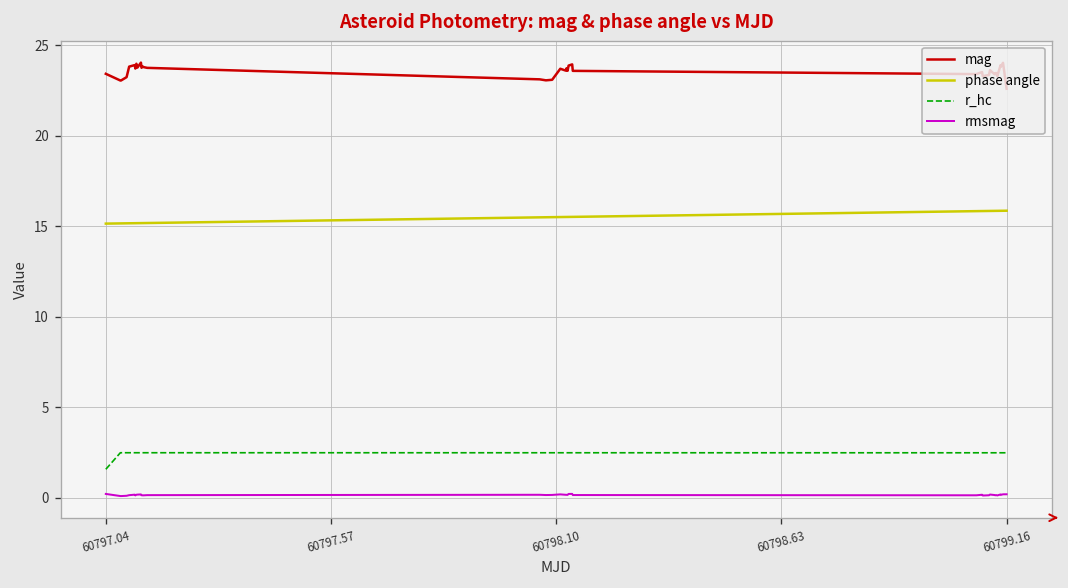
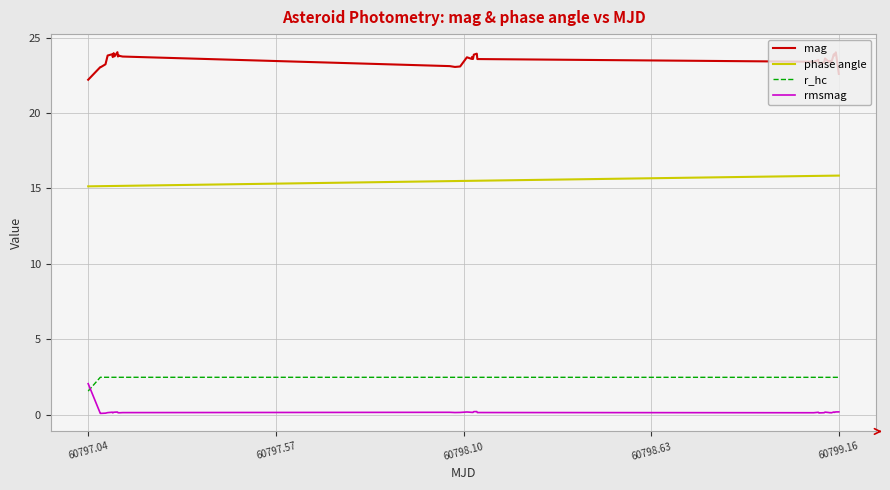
mag, 60797.04: 23.4 -> 22.2
rmsmag, 60797.04: 0.2 -> 2.1
